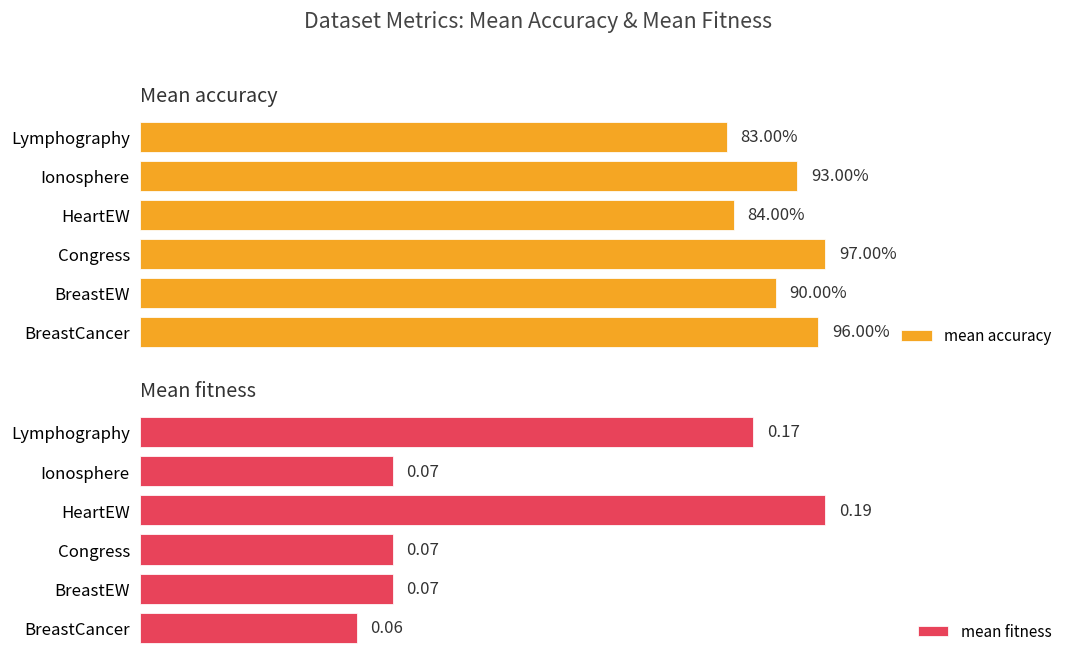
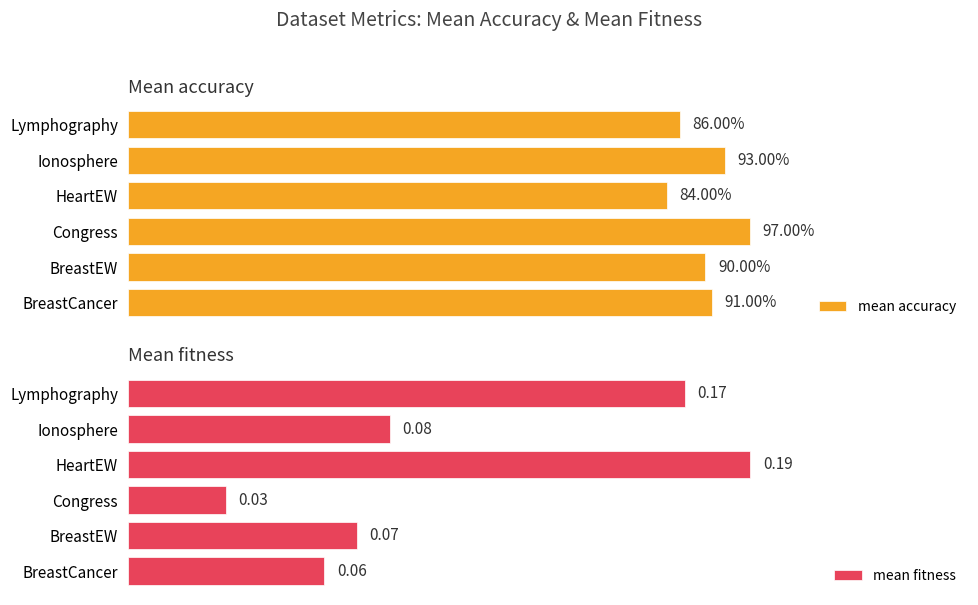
Mean accuracy, Lymphography: 83.00% -> 86.00%
Mean accuracy, BreastCancer: 96.00% -> 91.00%
Mean fitness, Ionosphere: 0.07 -> 0.08
Mean fitness, Congress: 0.07 -> 0.03
